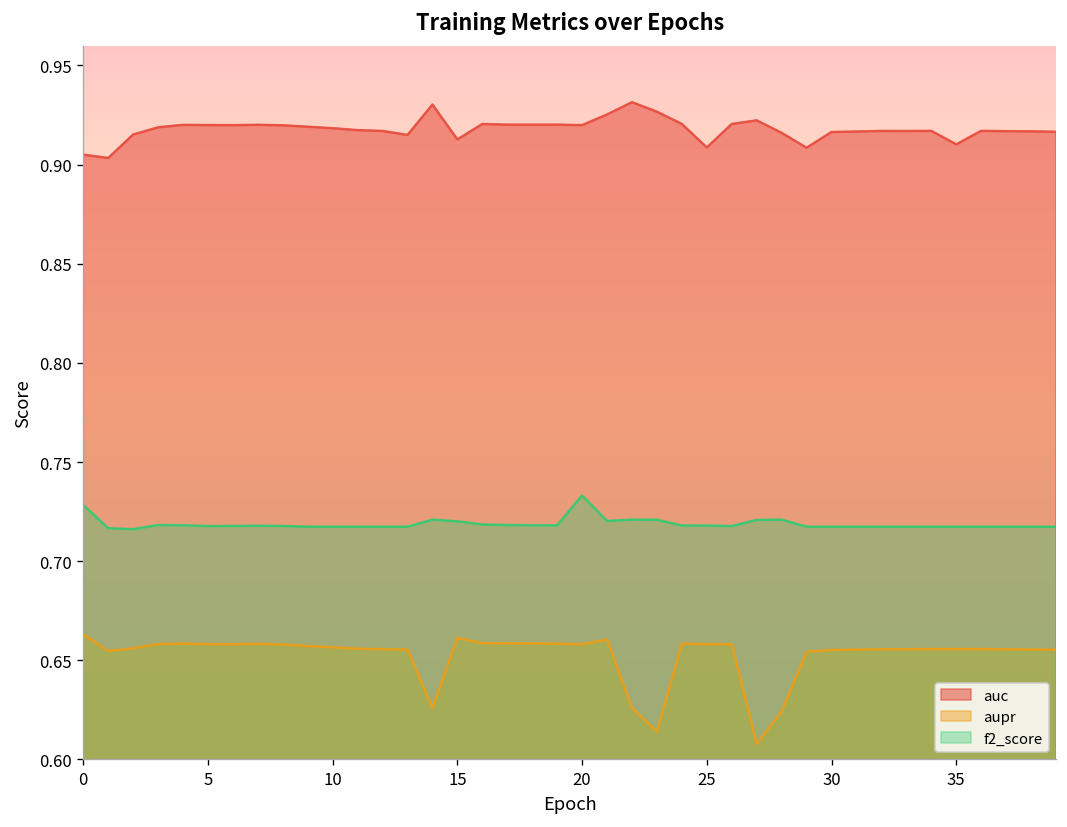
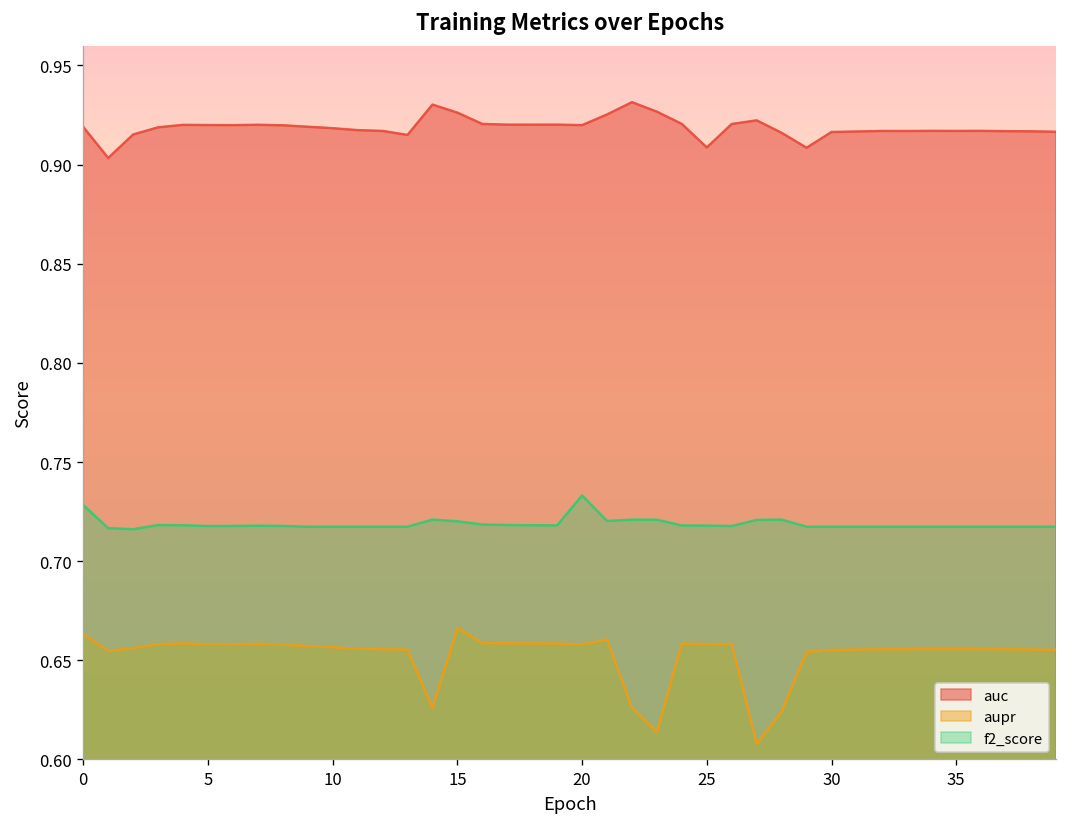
auc, 0: 0.905 -> 0.919
auc, 15: 0.913 -> 0.926
aupr, 15: 0.661 -> 0.666
auc, 35: 0.910 -> 0.917
